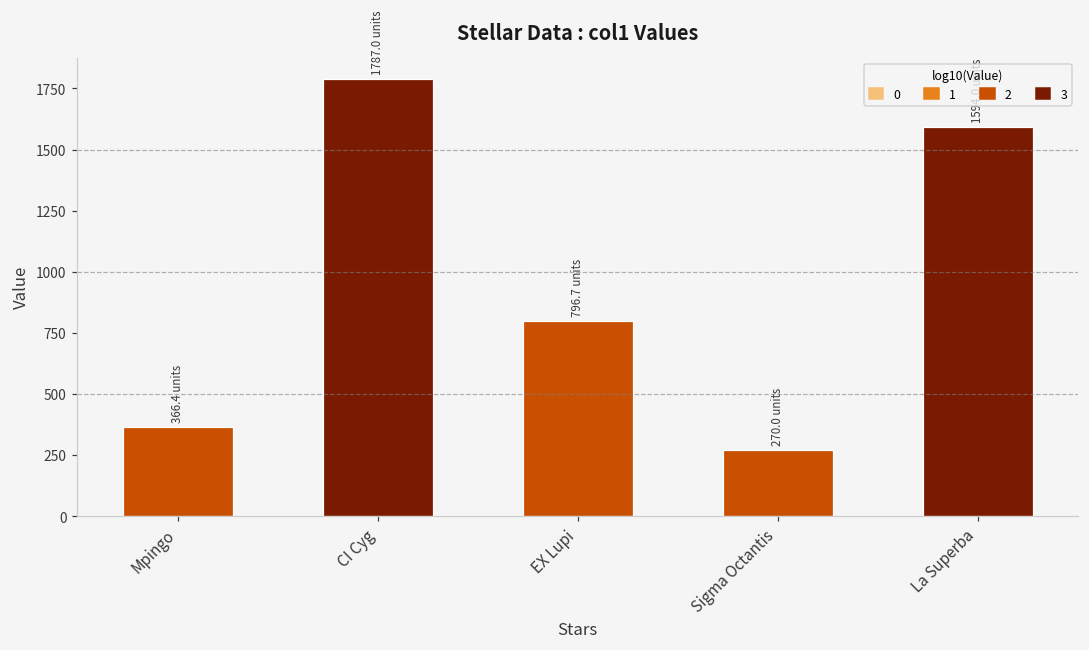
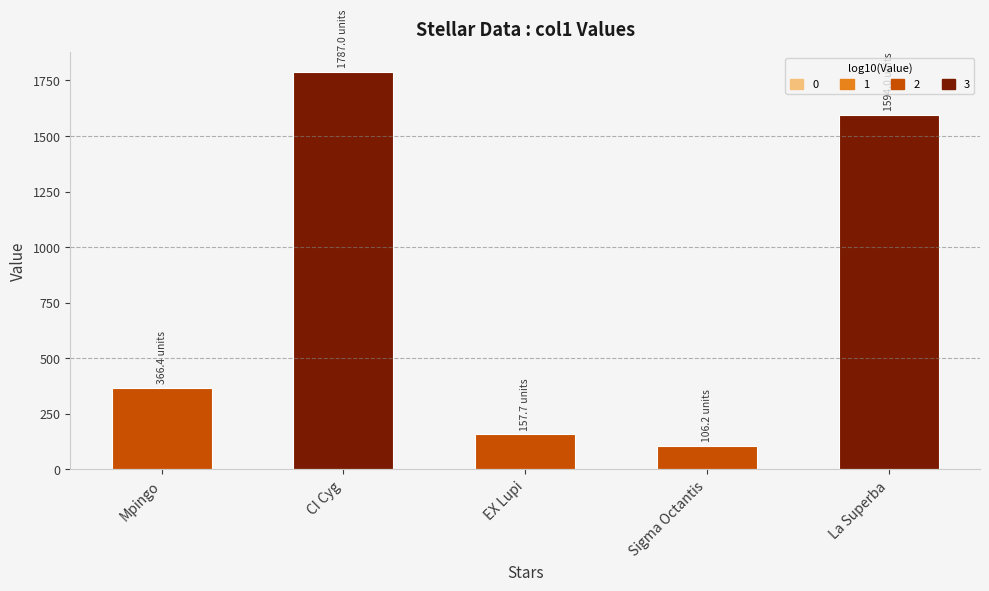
EX Lupi: 796.7 -> 157.7
Sigma Octantis: 270.0 -> 106.2
